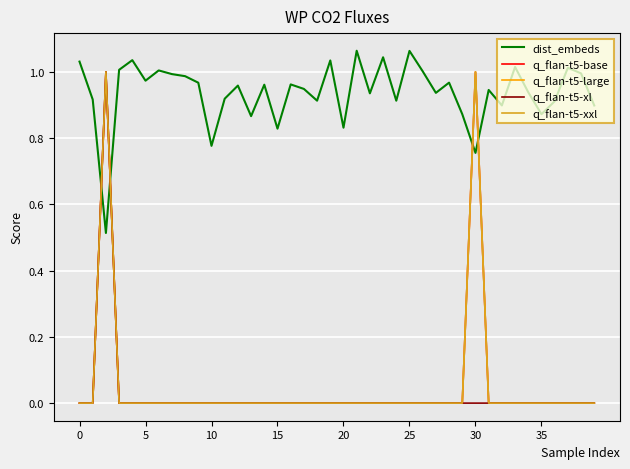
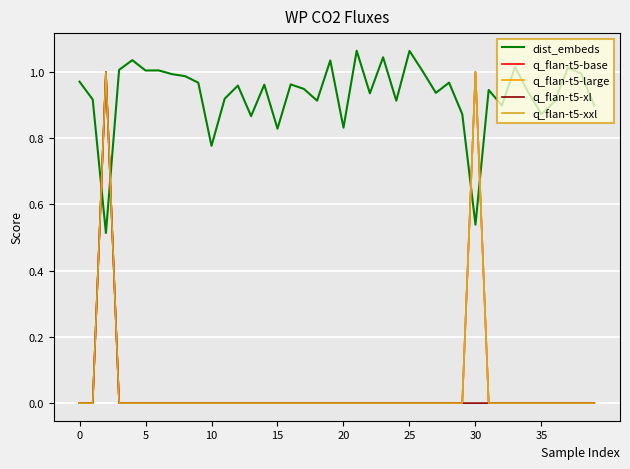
dist_embeds, 0: 1.03 -> 0.97
dist_embeds, 5: 0.97 -> 1.00
dist_embeds, 30: 0.76 -> 0.54
